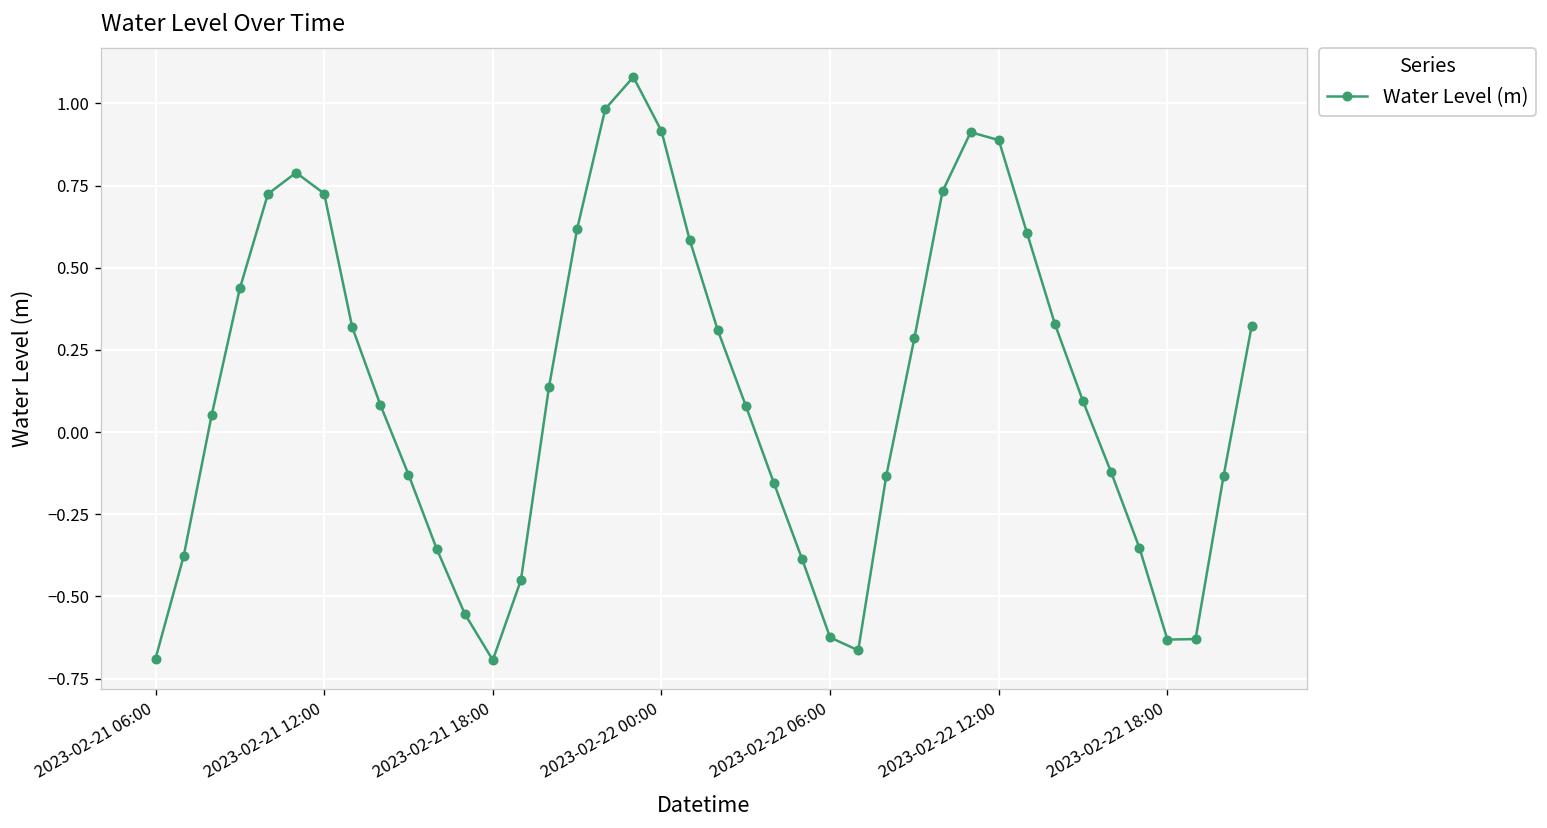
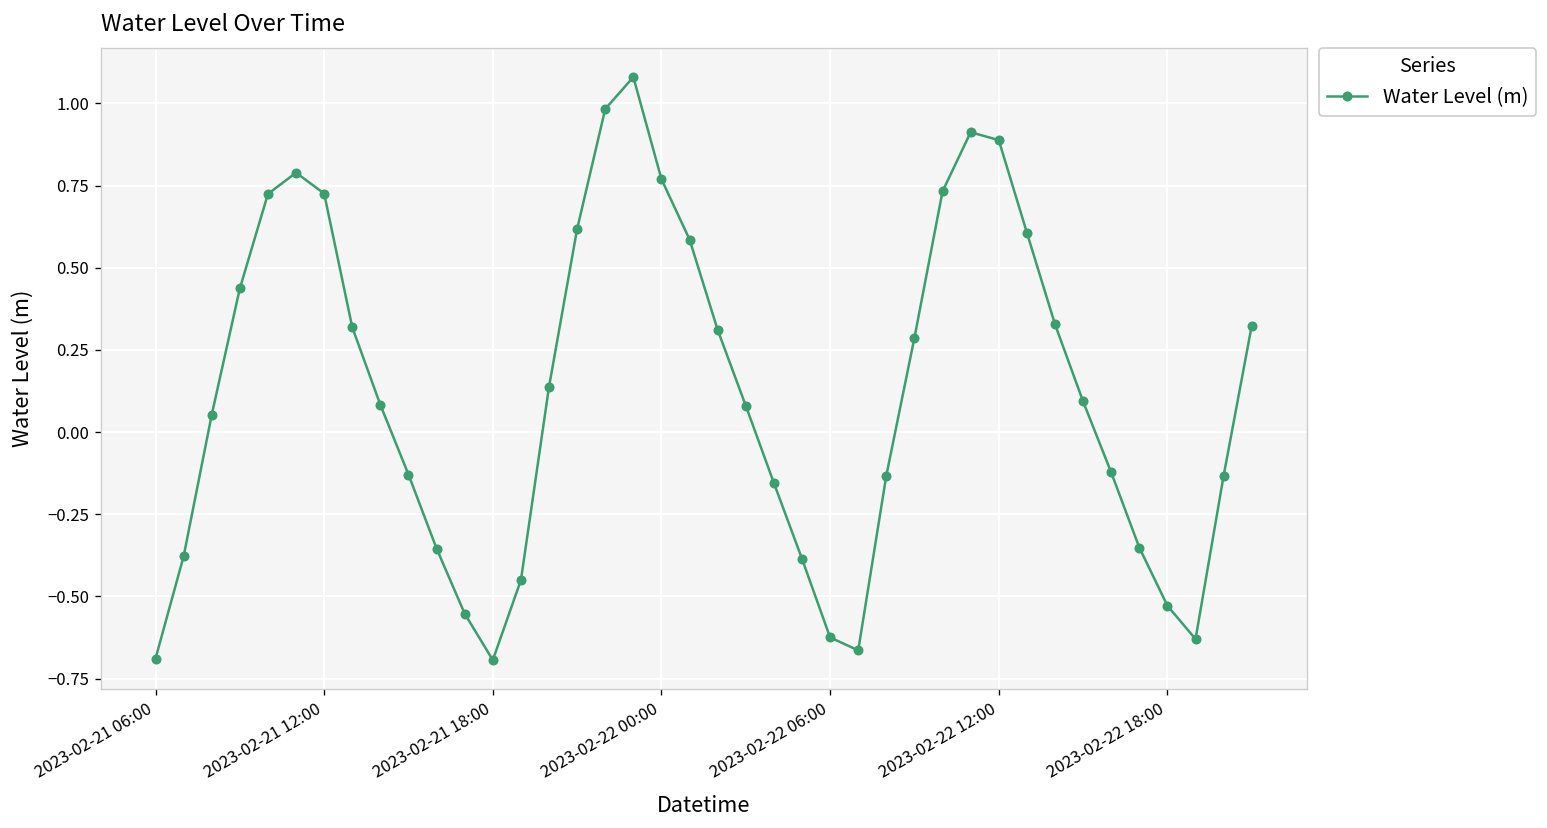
2023-02-22 00:00: 0.92 -> 0.77
2023-02-22 18:00: -0.63 -> -0.53
